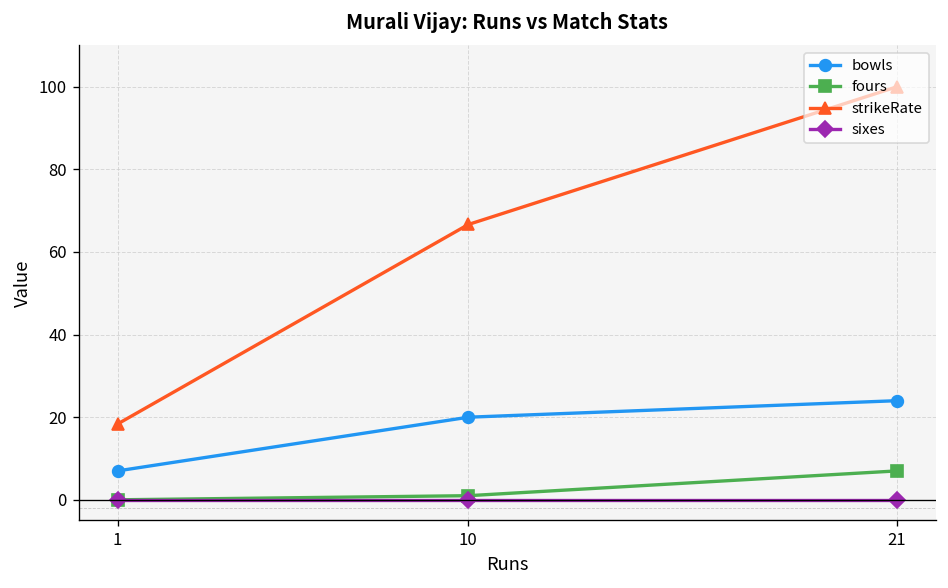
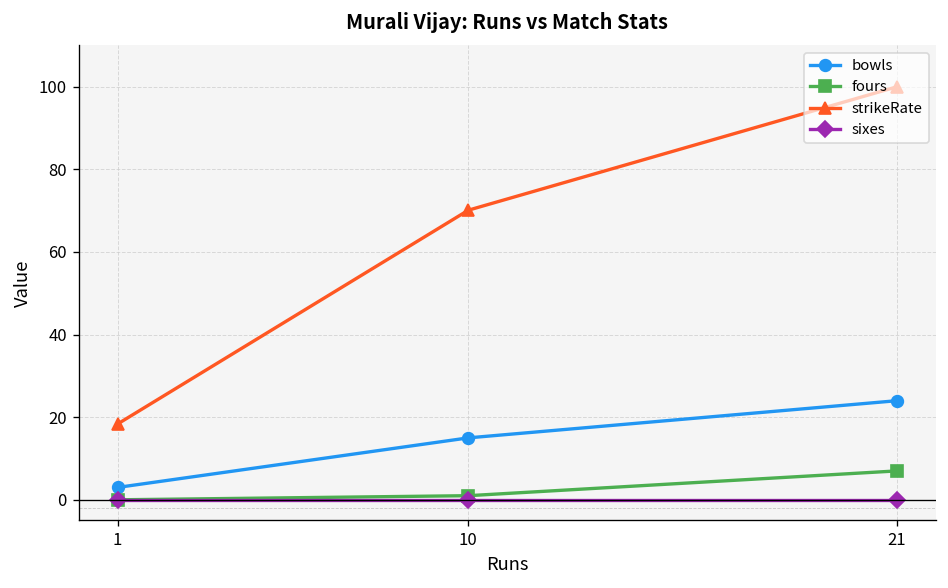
bowls, 1: 7 -> 3
bowls, 10: 20 -> 15
strikeRate, 10: 67 -> 70
